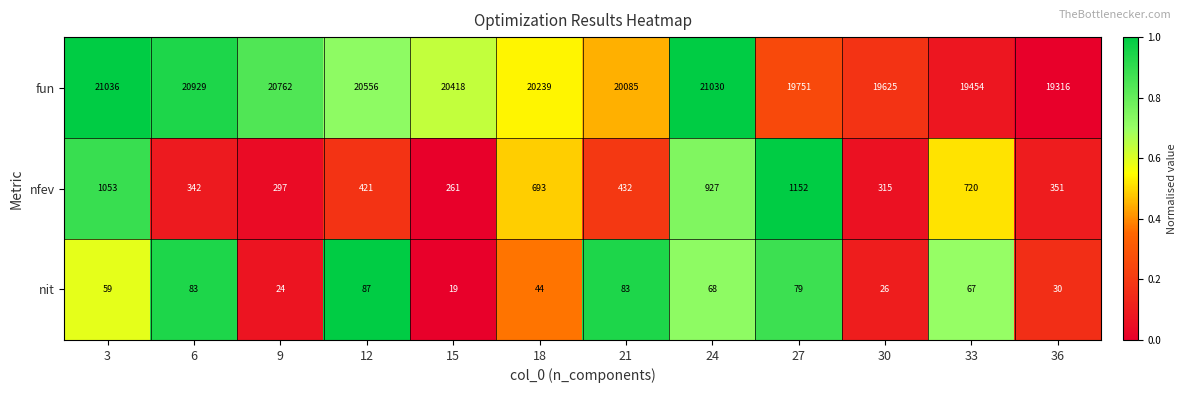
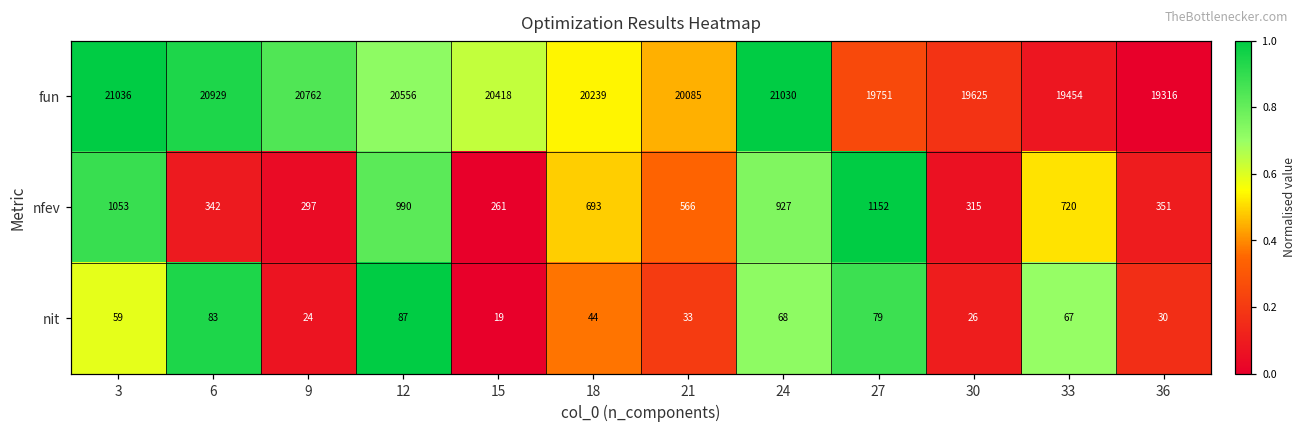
nfev, 12: 421 -> 990
nfev, 21: 432 -> 566
nit, 21: 83 -> 33
